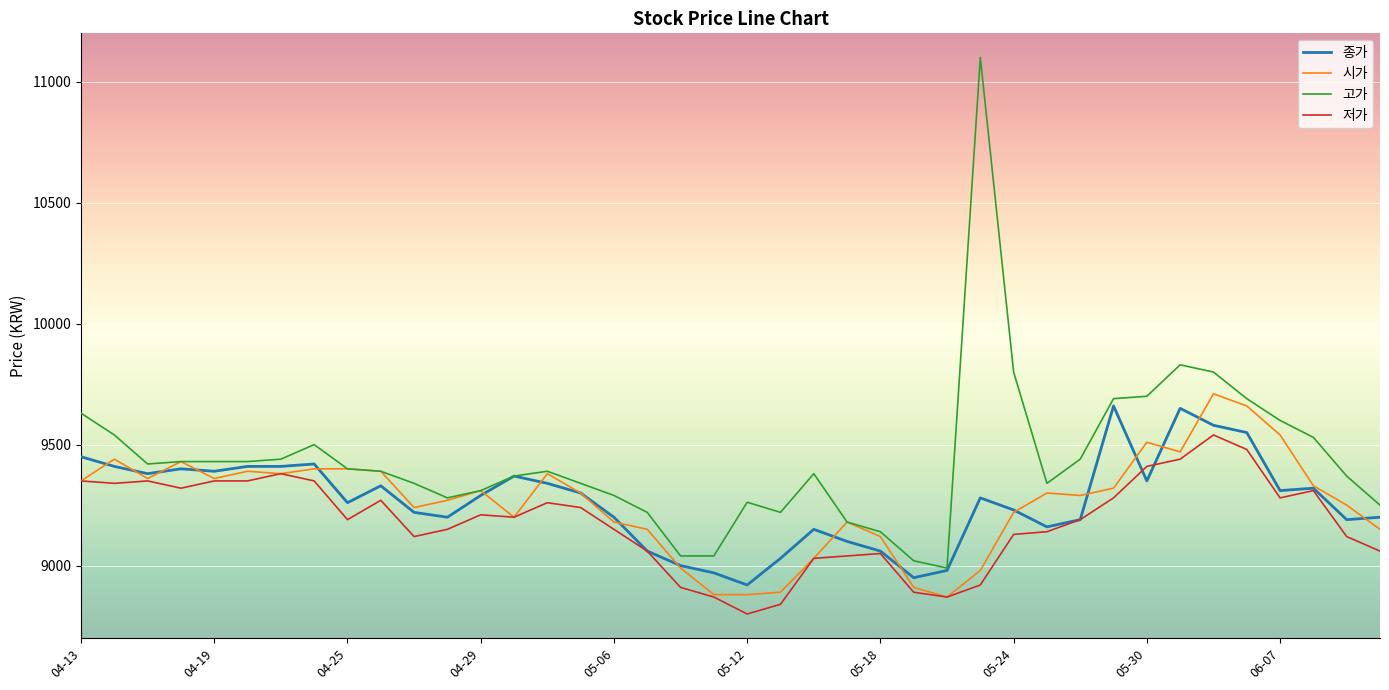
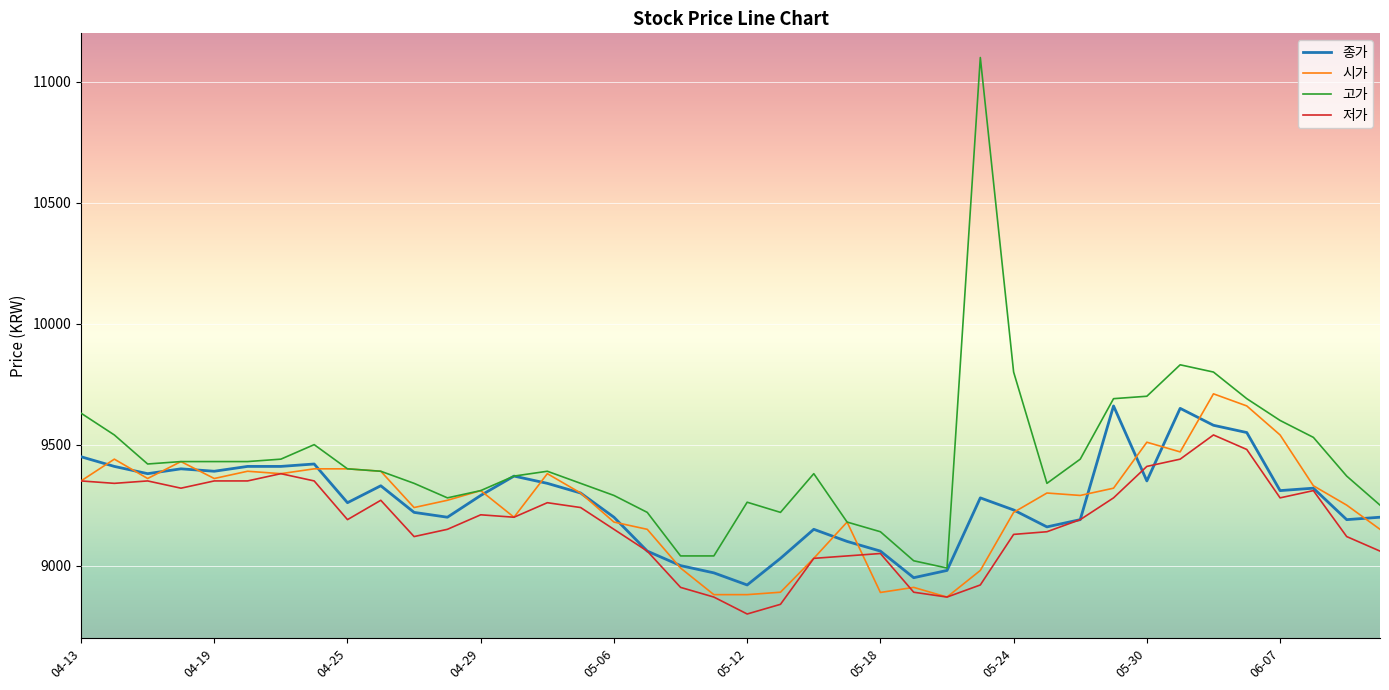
시가, 05-18: 9120 -> 8890
